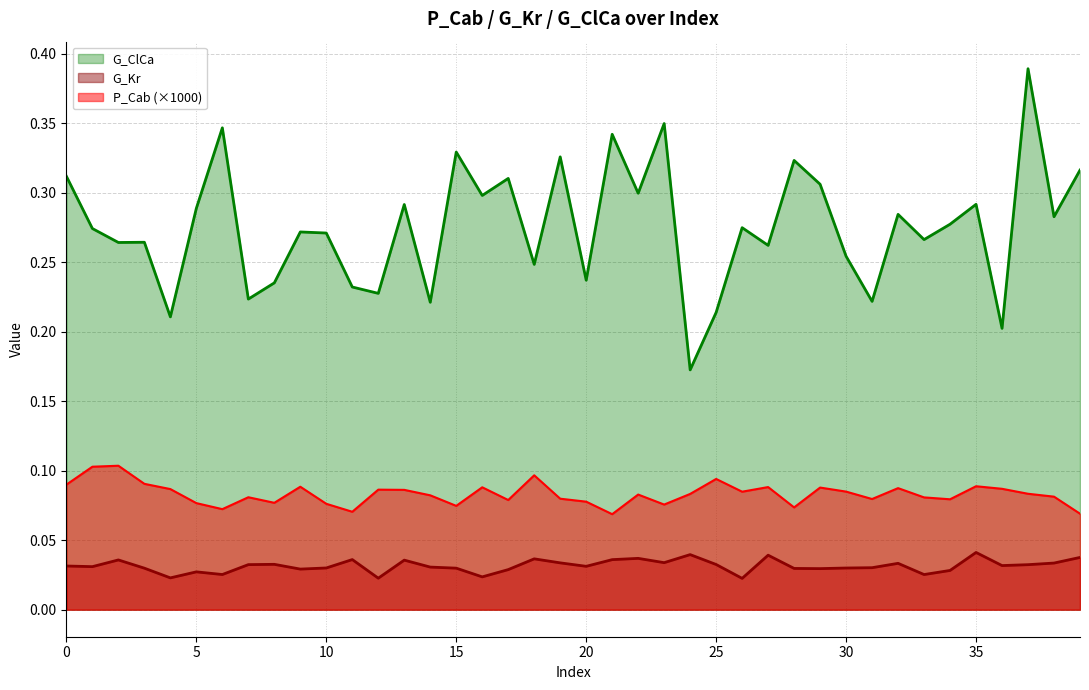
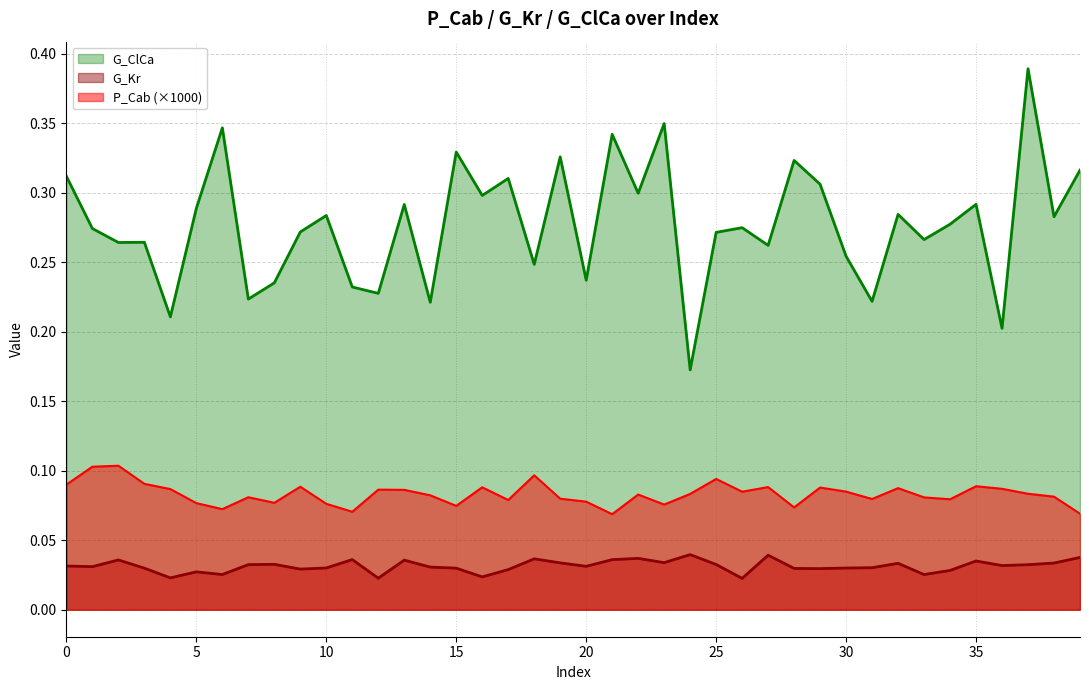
G_ClCa, 10: 0.271 -> 0.284
G_ClCa, 25: 0.214 -> 0.272
G_Kr, 35: 0.041 -> 0.035
